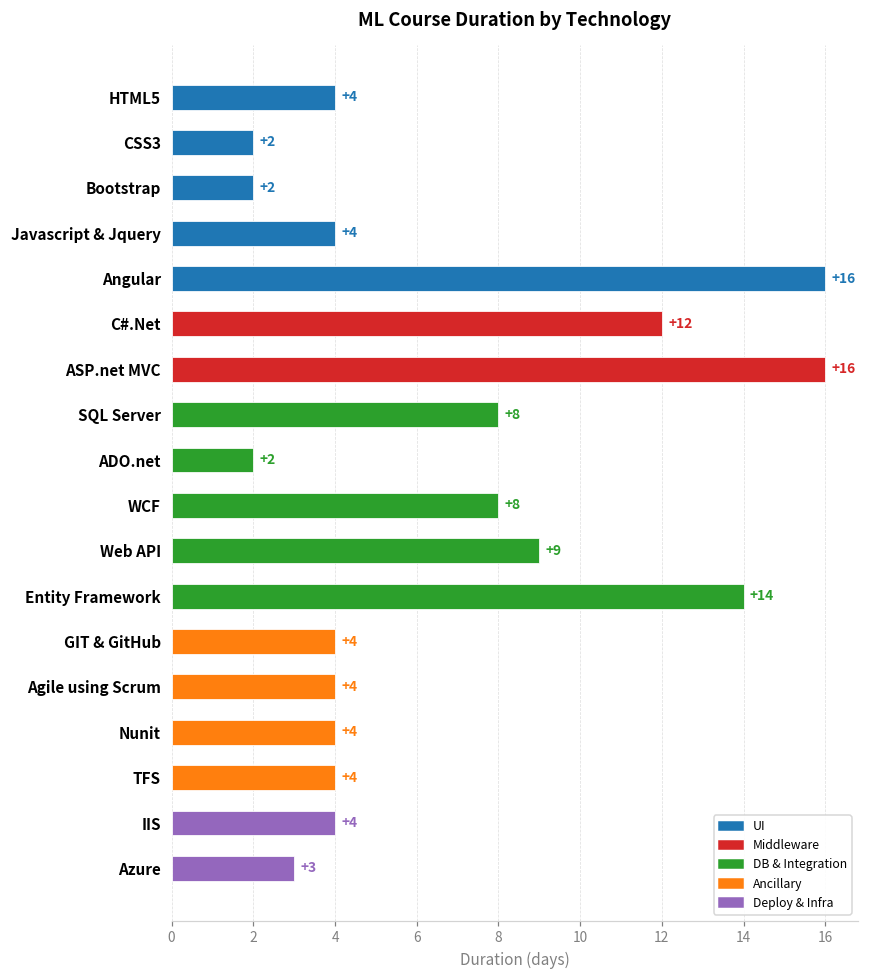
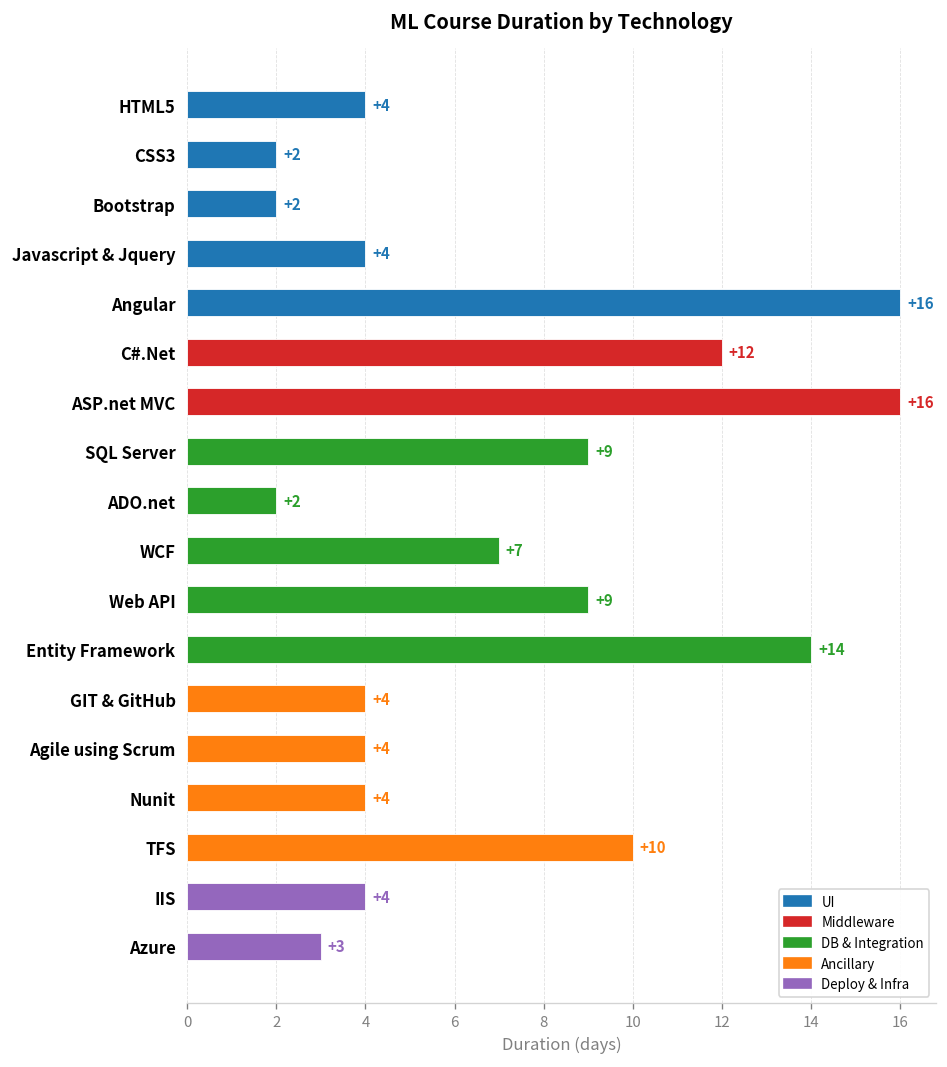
SQL Server: +8 -> +9
WCF: +8 -> +7
TFS: +4 -> +10
